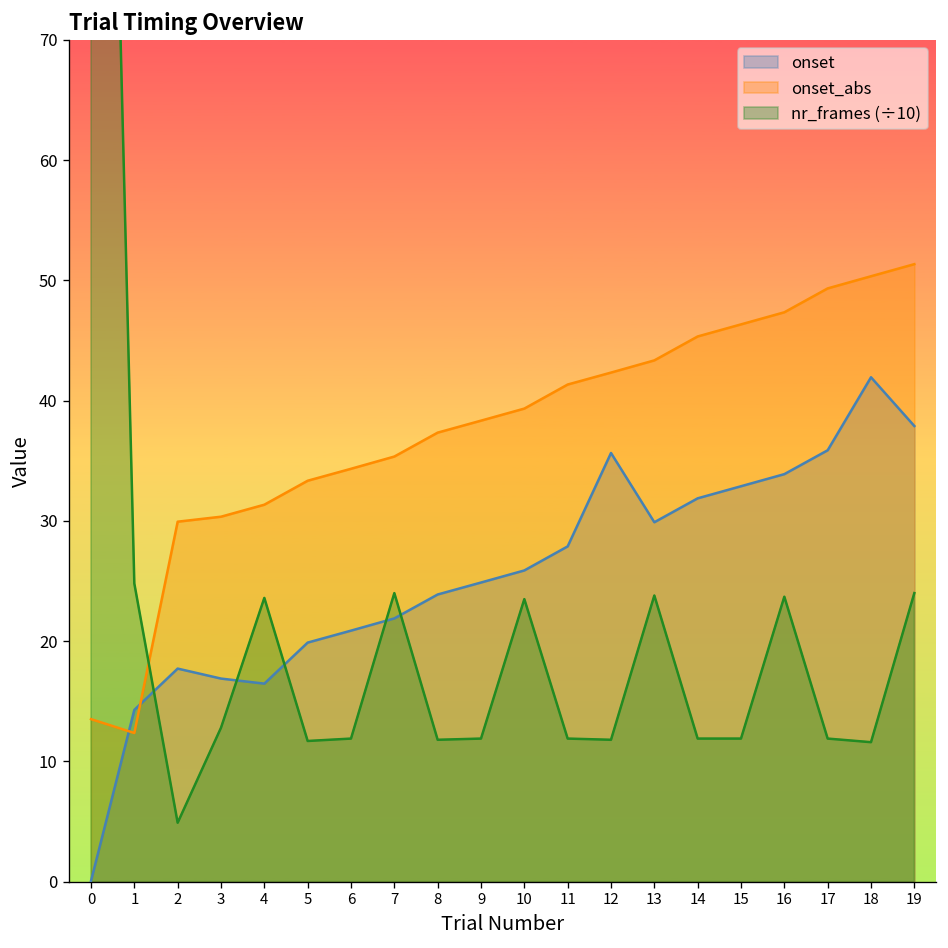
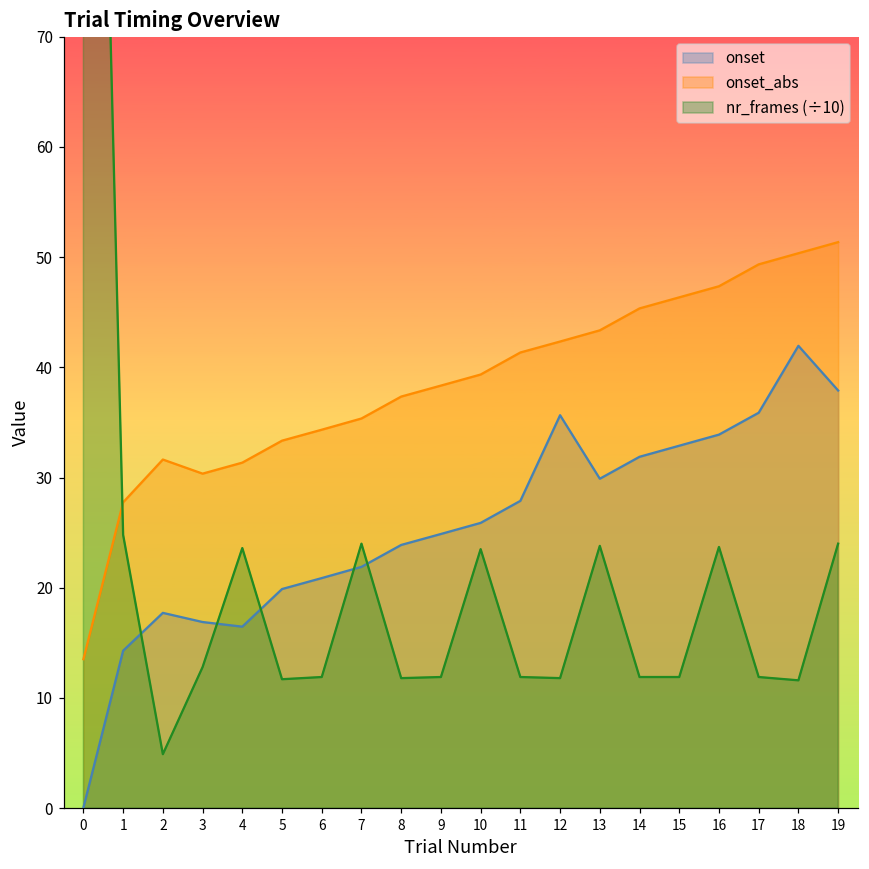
onset_abs, 1: 12.4 -> 27.8
onset_abs, 2: 29.9 -> 31.6
